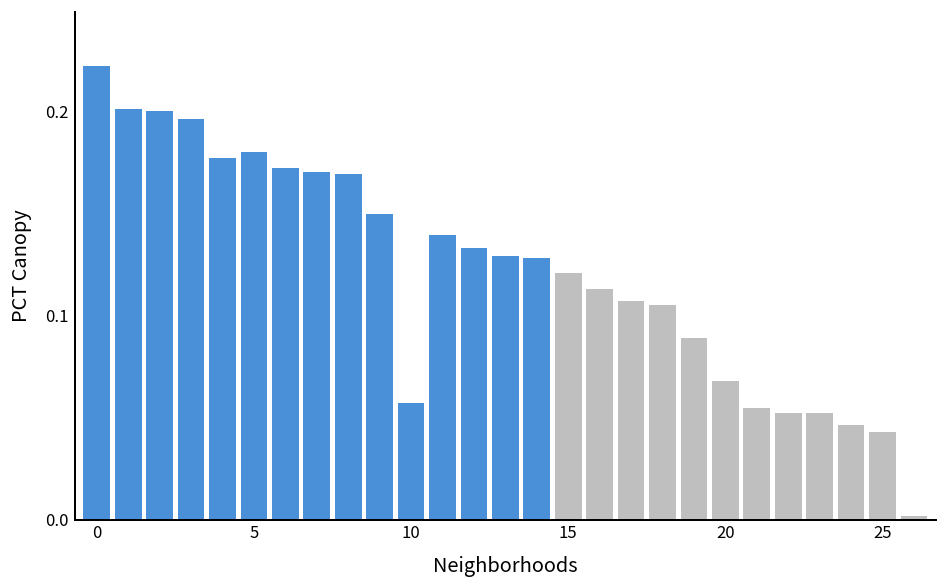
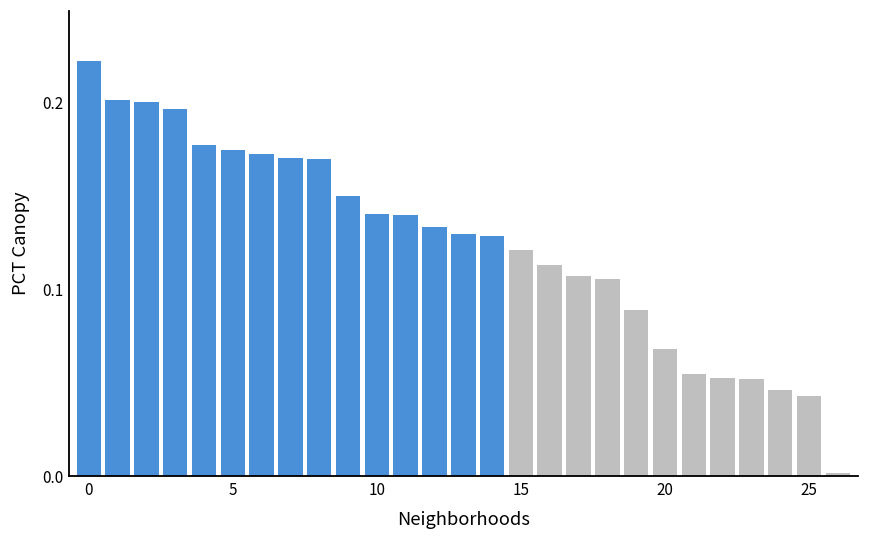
5: 0.180 -> 0.174
10: 0.057 -> 0.140
